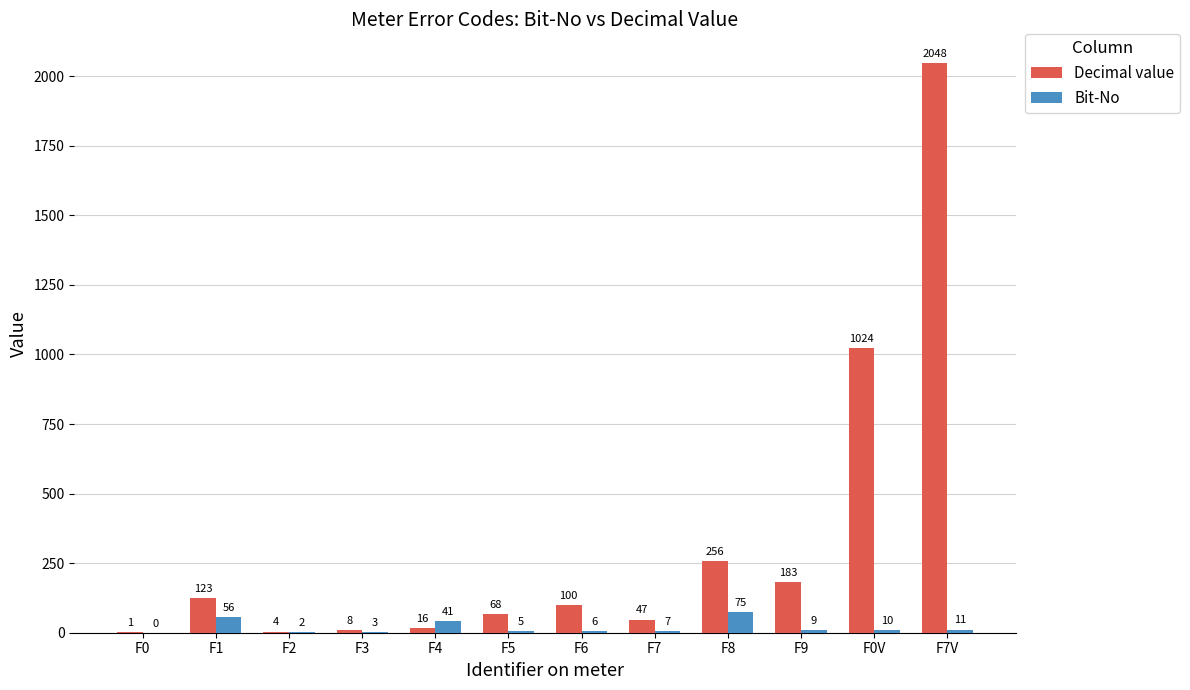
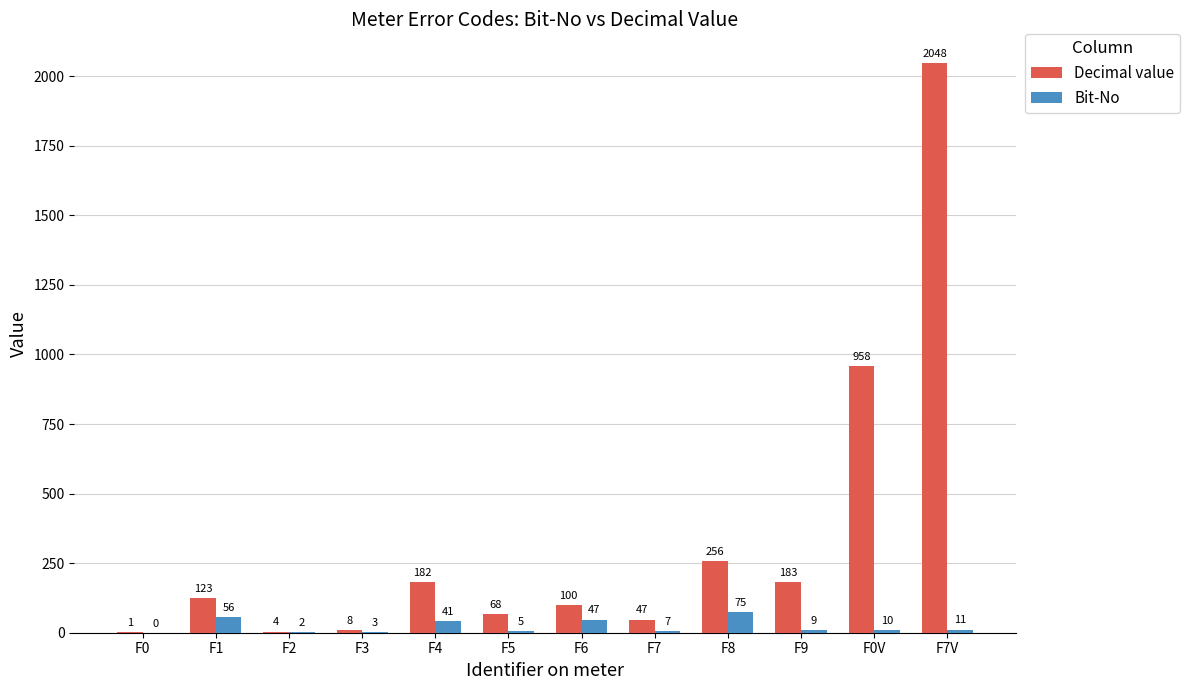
Decimal value, F4: 16 -> 182
Bit-No, F6: 6 -> 47
Decimal value, F0V: 1024 -> 958
